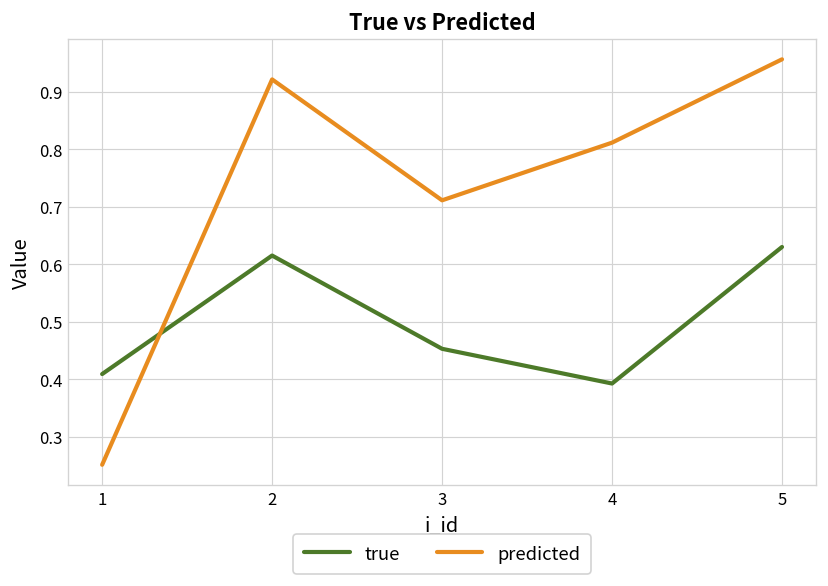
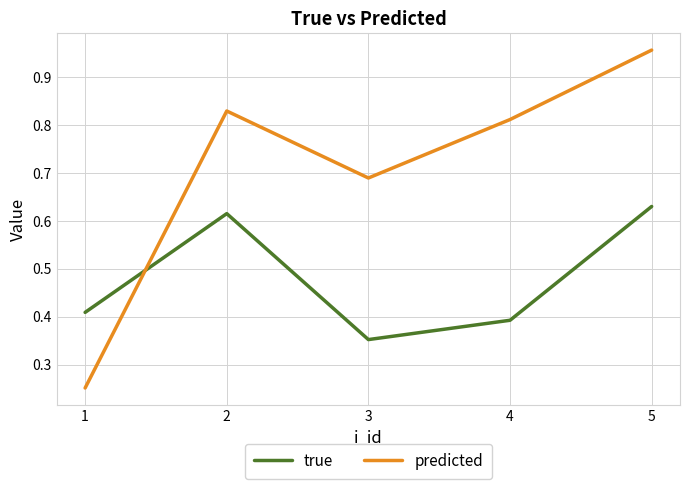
predicted, 2: 0.92 -> 0.83
true, 3: 0.45 -> 0.35
predicted, 3: 0.71 -> 0.69
